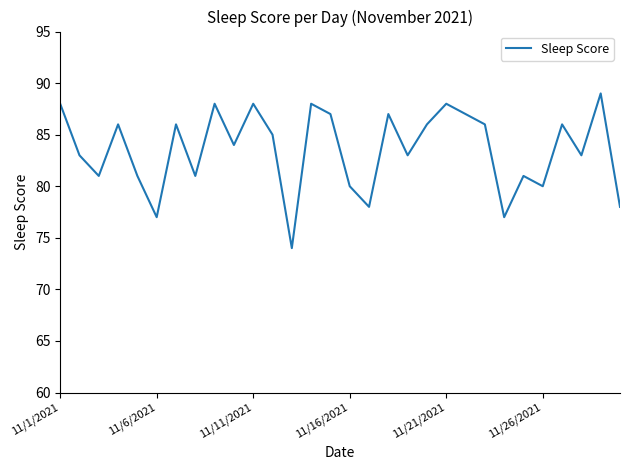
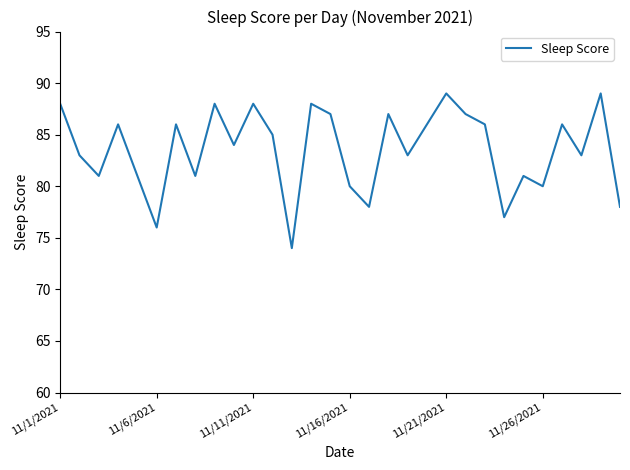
11/6/2021: 77 -> 76
11/21/2021: 88 -> 89
